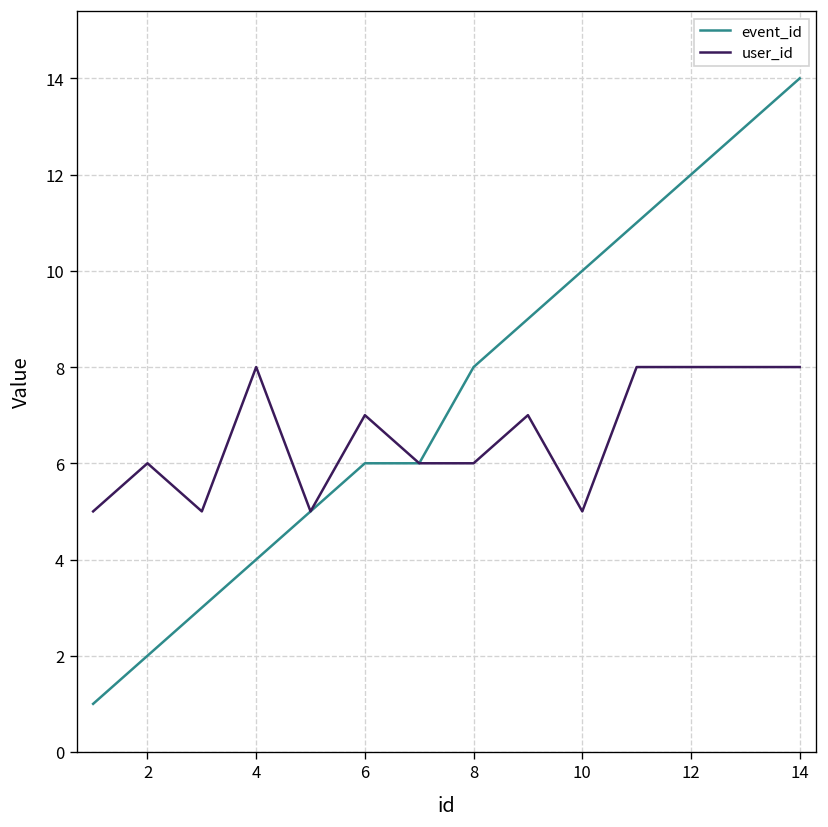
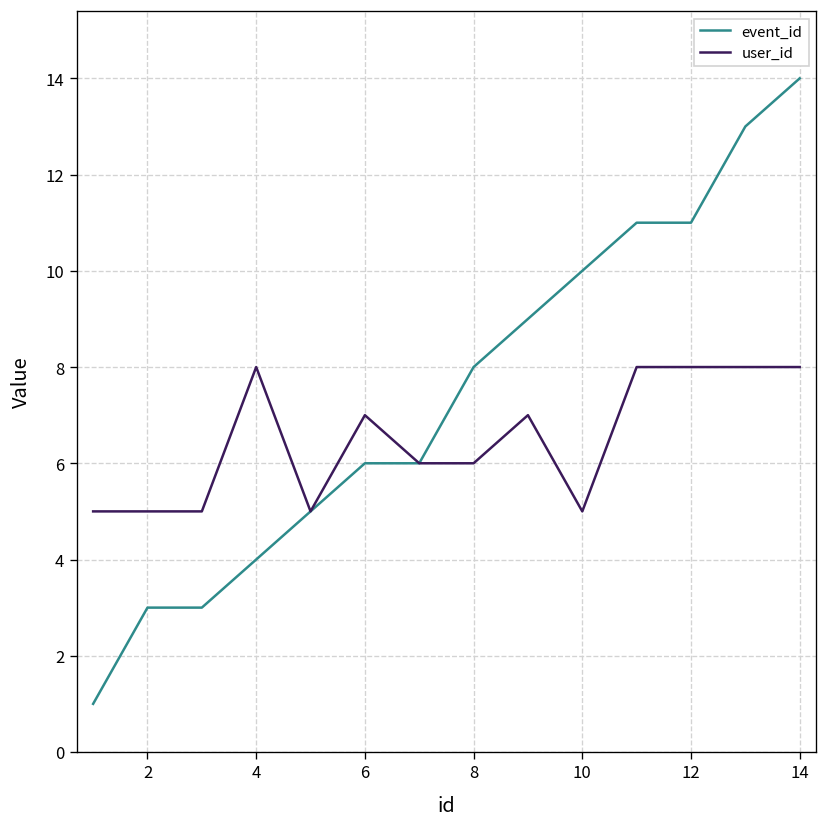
event_id, 2: 2 -> 3
user_id, 2: 6 -> 5
event_id, 12: 12 -> 11
